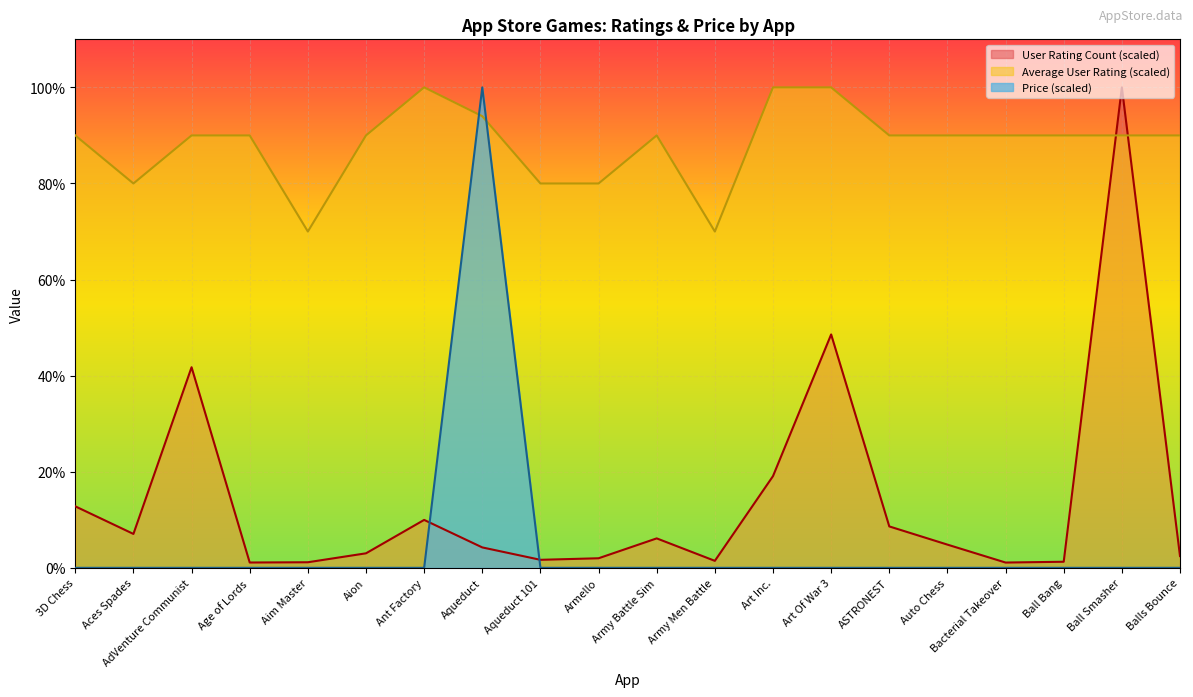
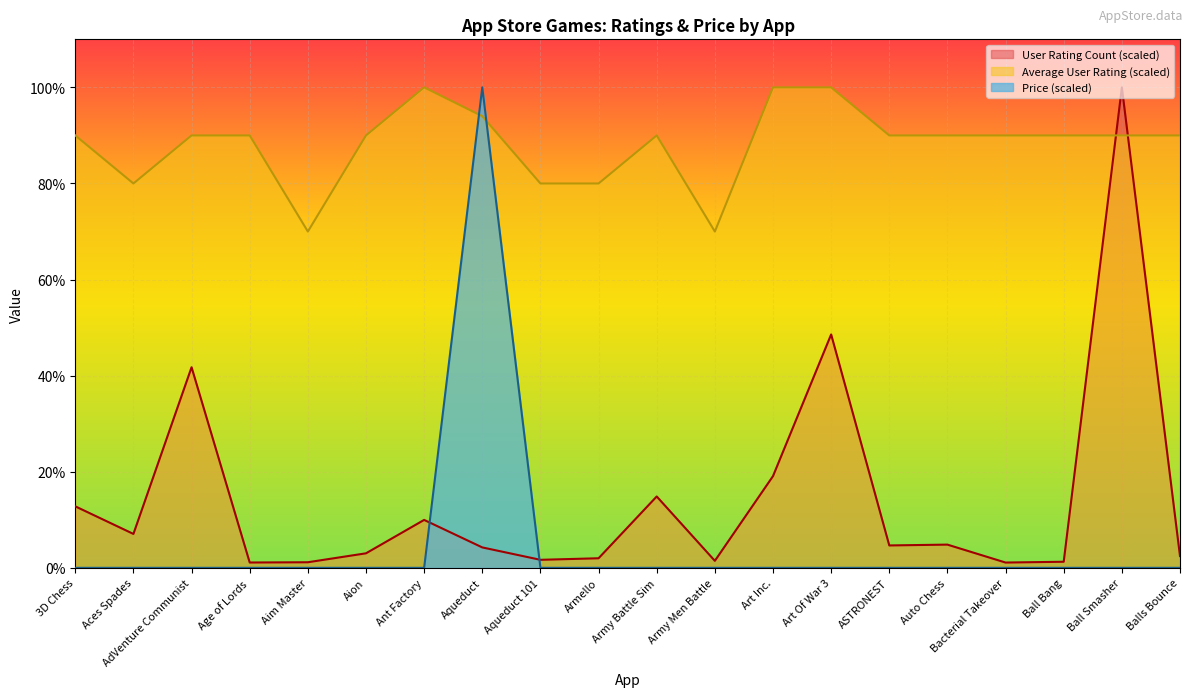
User Rating Count (scaled), Army Battle Sim: 6% -> 15%
User Rating Count (scaled), ASTRONEST: 9% -> 5%
